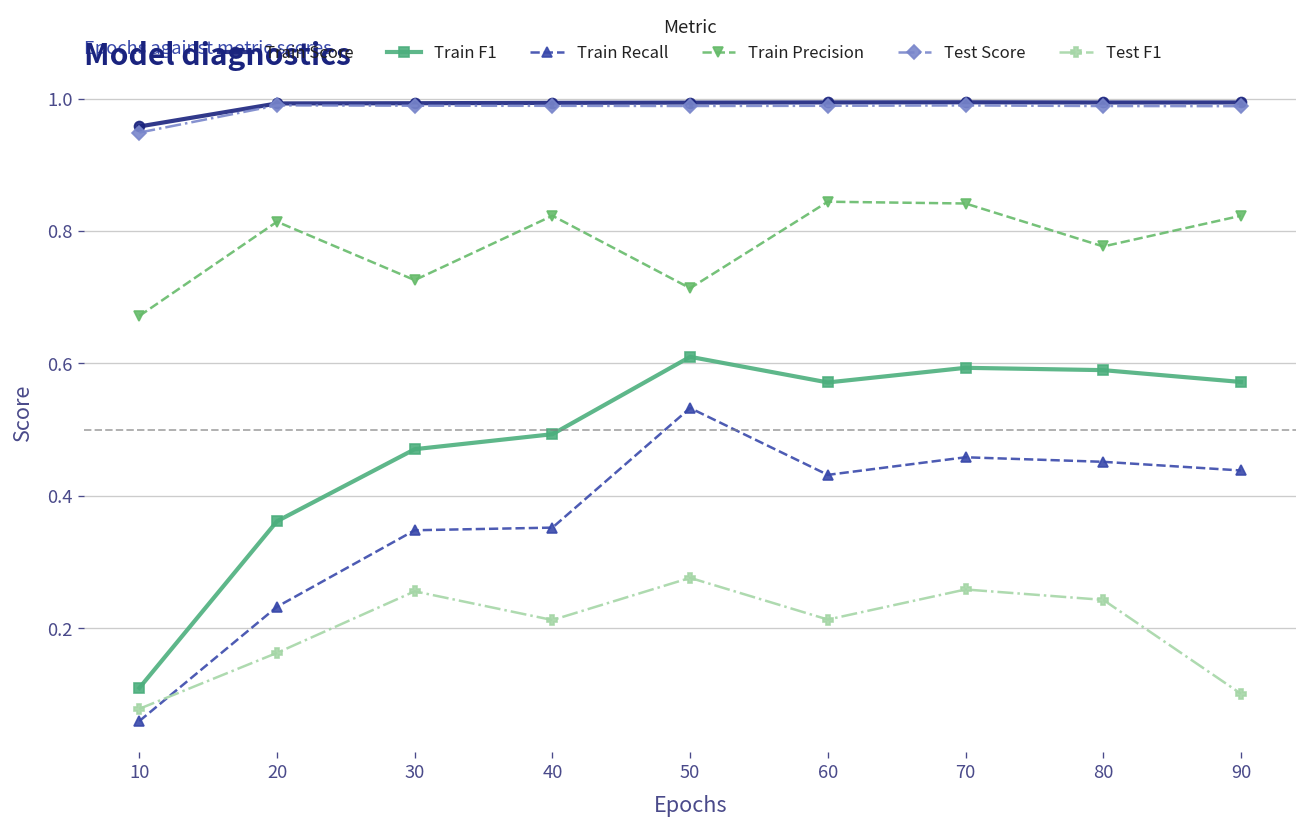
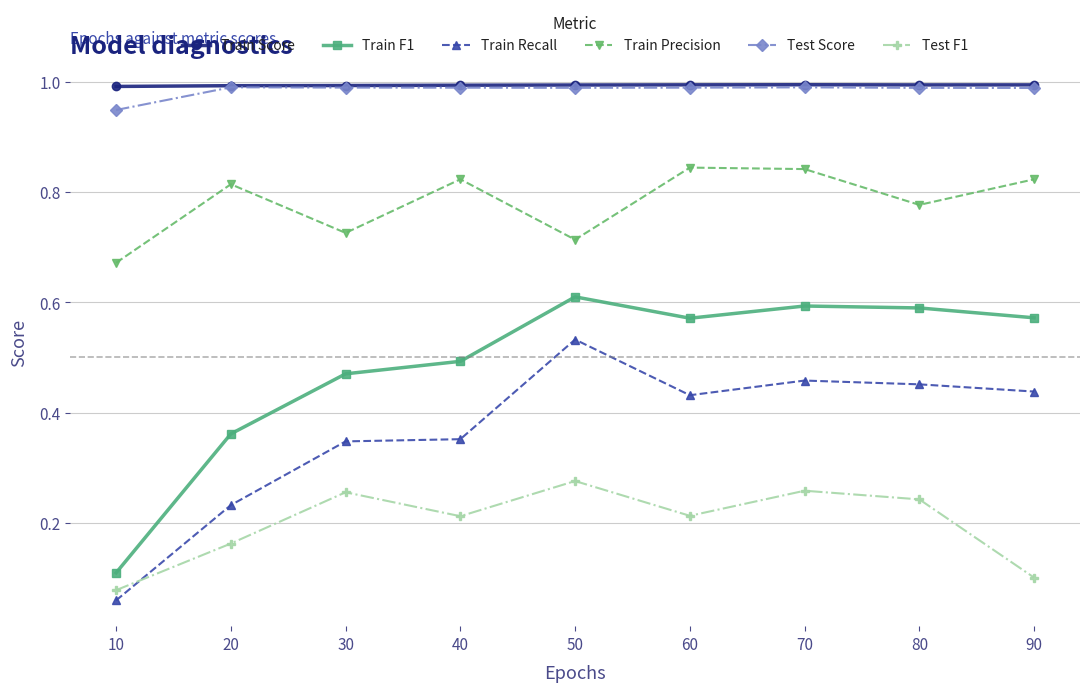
Train Score, 10: 0.96 -> 0.99
